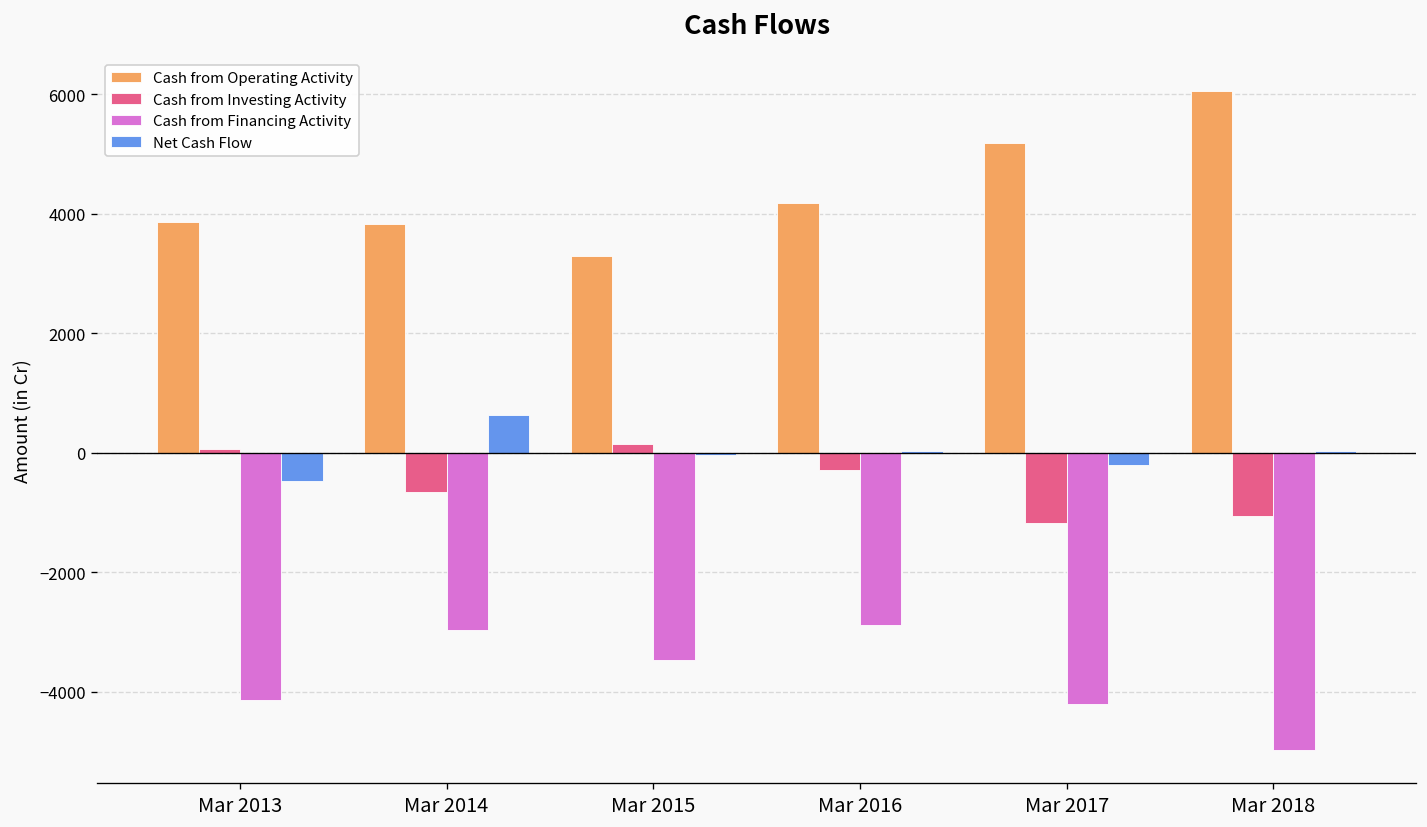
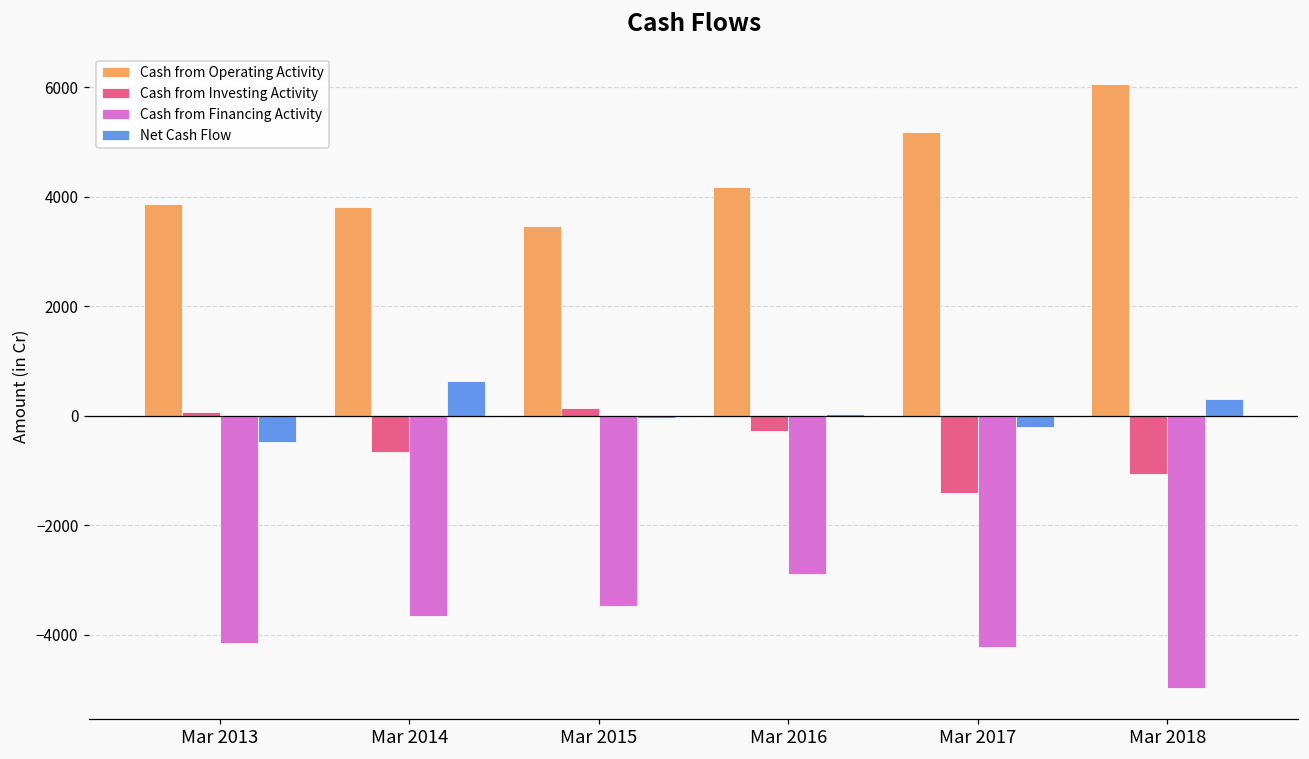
Cash from Financing Activity, Mar 2014: -3000 -> -3700
Cash from Operating Activity, Mar 2015: 3300 -> 3500
Cash from Investing Activity, Mar 2017: -1200 -> -1400
Net Cash Flow, Mar 2018: 0 -> 300
